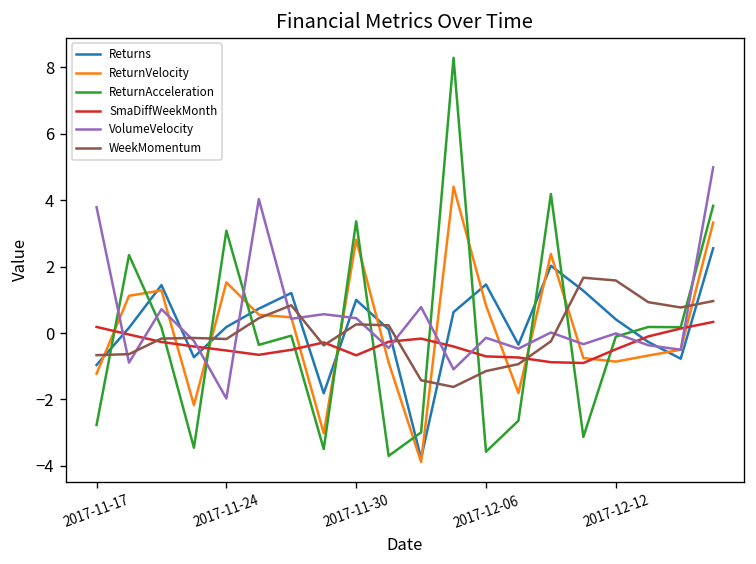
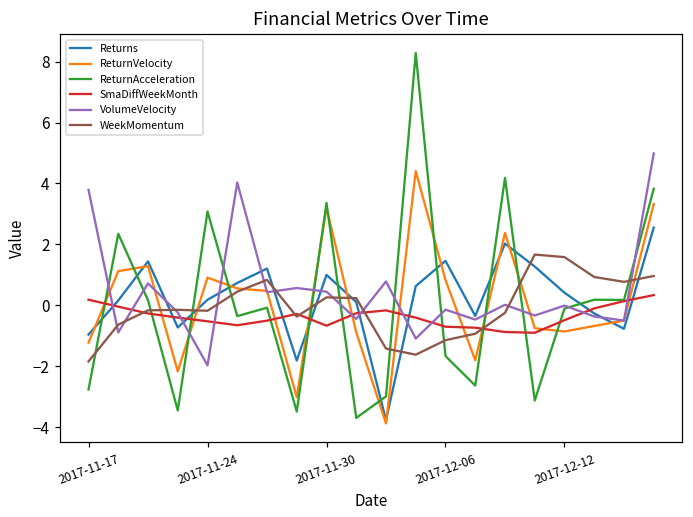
WeekMomentum, 2017-11-17: -0.7 -> -1.8
ReturnVelocity, 2017-11-24: 1.5 -> 0.9
ReturnVelocity, 2017-11-30: 2.8 -> 3.2
ReturnAcceleration, 2017-12-06: -3.6 -> -1.7
